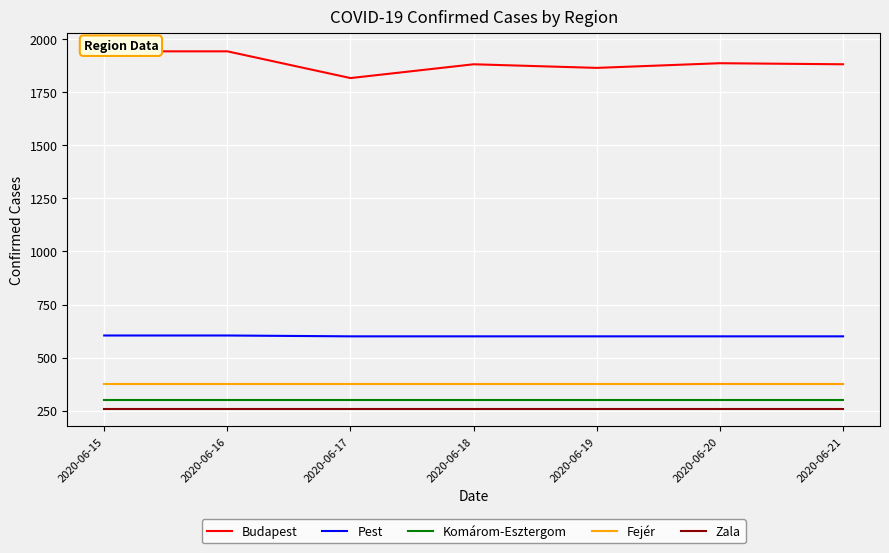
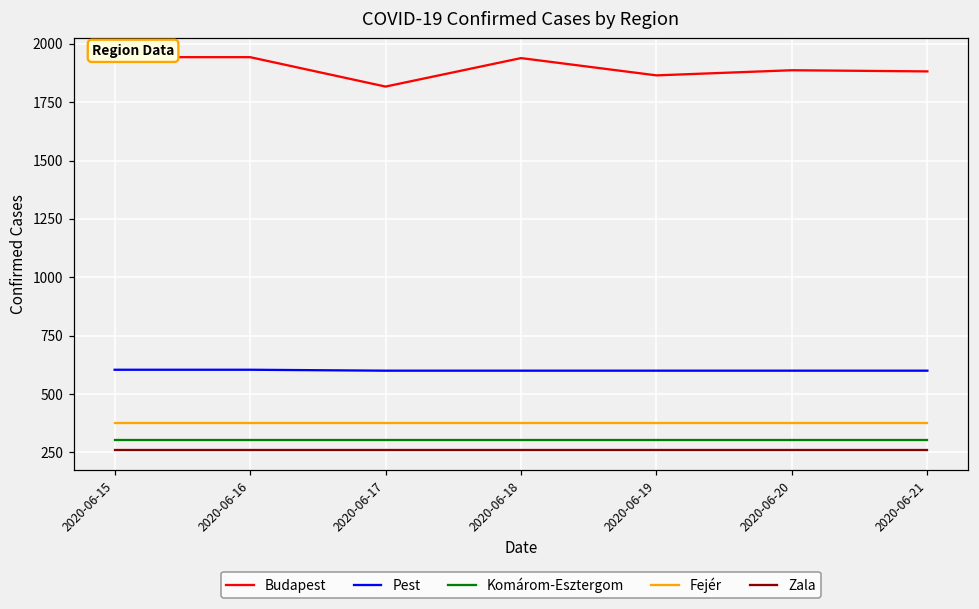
Budapest, 2020-06-18: 1880 -> 1940
